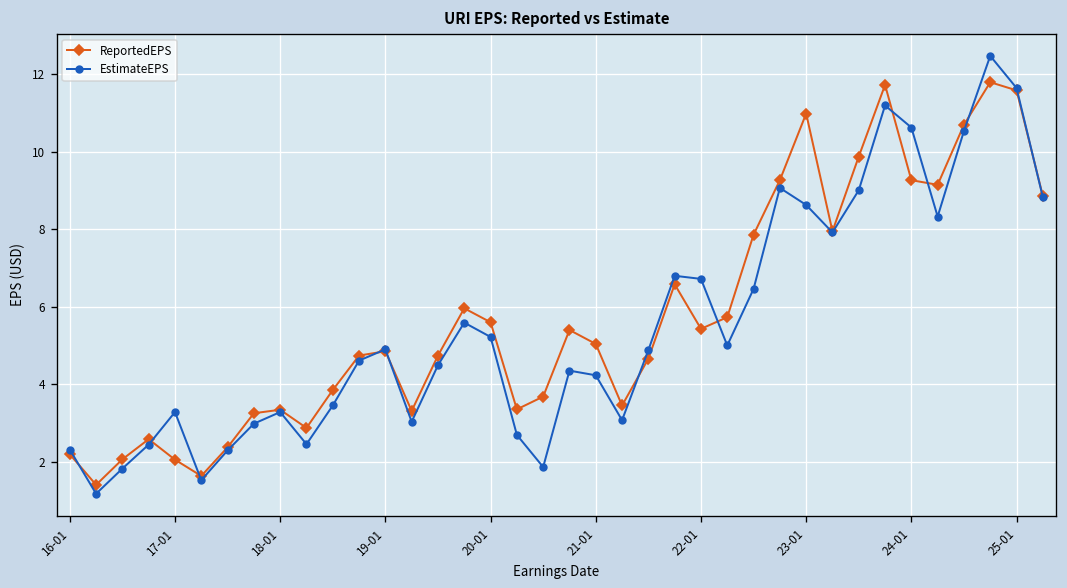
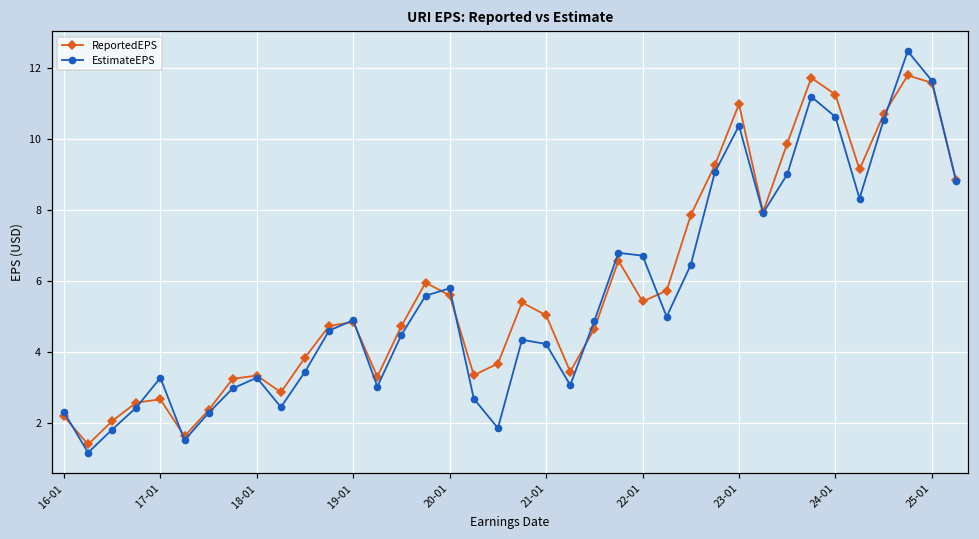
ReportedEPS, 17-01: 2.1 -> 2.7
EstimateEPS, 20-01: 5.2 -> 5.8
EstimateEPS, 23-01: 8.6 -> 10.4
ReportedEPS, 24-01: 9.3 -> 11.3
